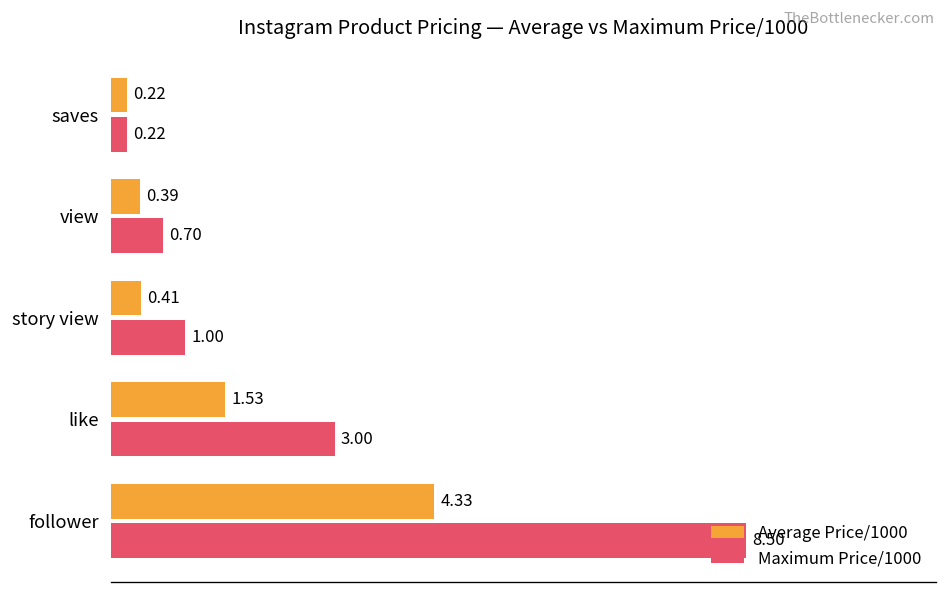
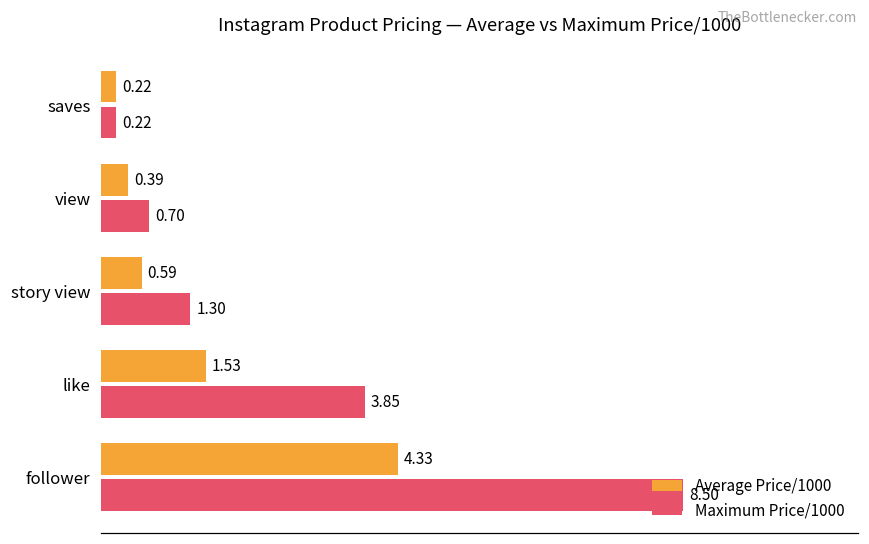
Average Price/1000, story view: 0.41 -> 0.59
Maximum Price/1000, story view: 1.00 -> 1.30
Maximum Price/1000, like: 3.00 -> 3.85
